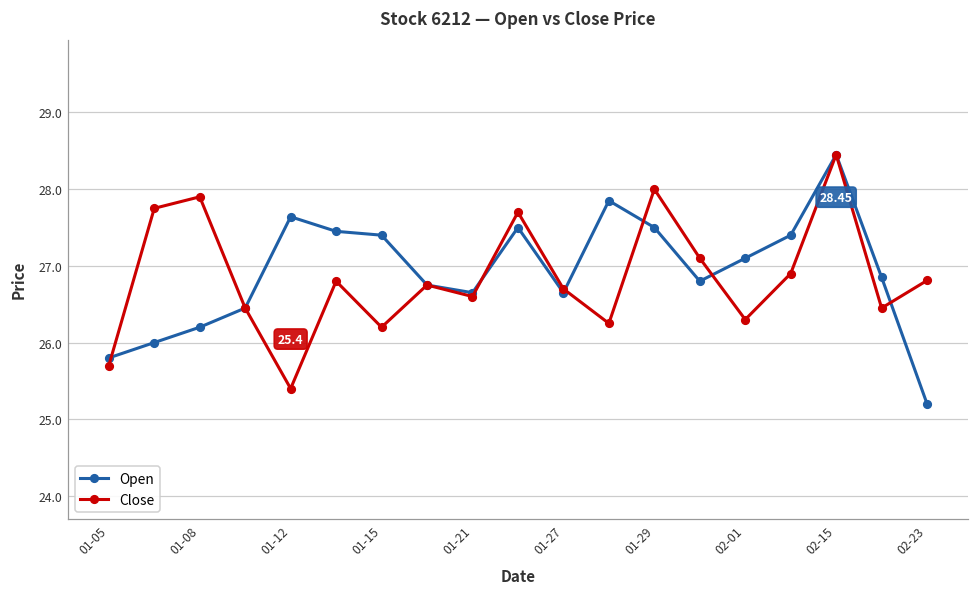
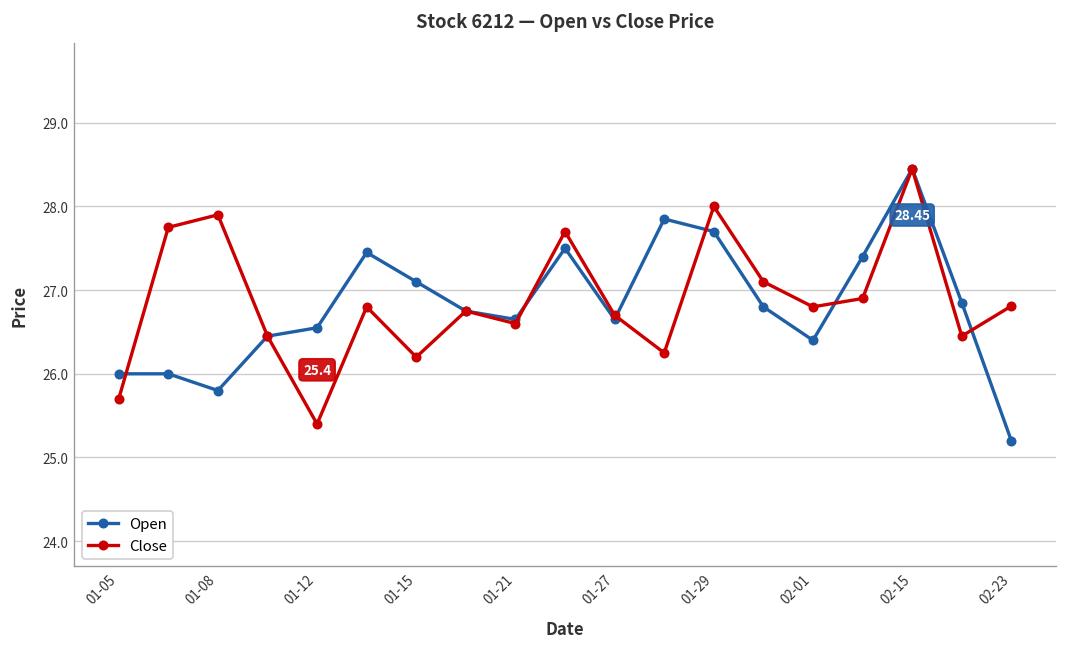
Open, 01-05: 25.8 -> 26.0
Open, 01-08: 26.2 -> 25.8
Open, 01-12: 27.6 -> 26.6
Open, 01-15: 27.4 -> 27.1
Open, 01-29: 27.5 -> 27.7
Open, 02-01: 27.1 -> 26.4
Close, 02-01: 26.3 -> 26.8
